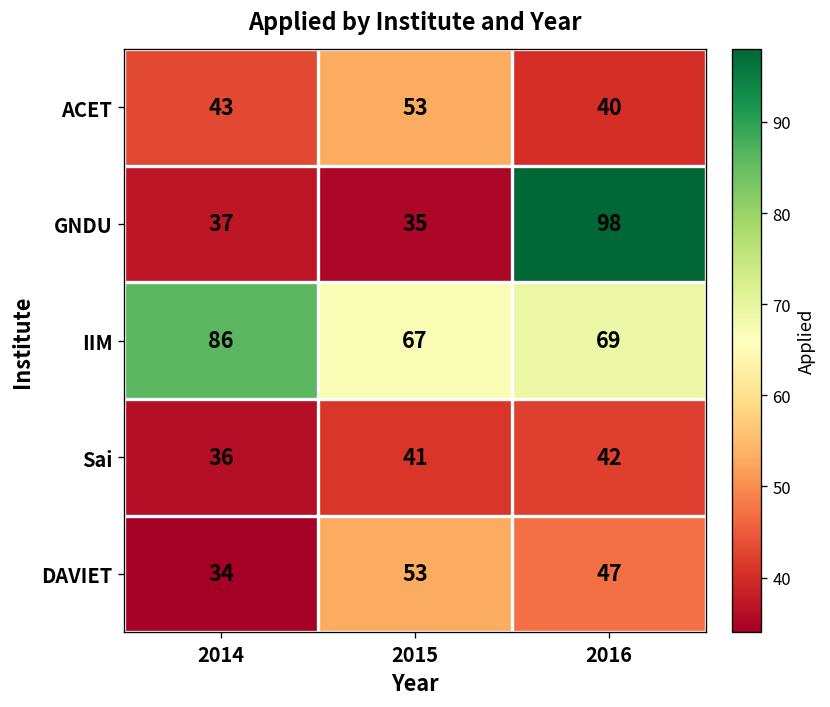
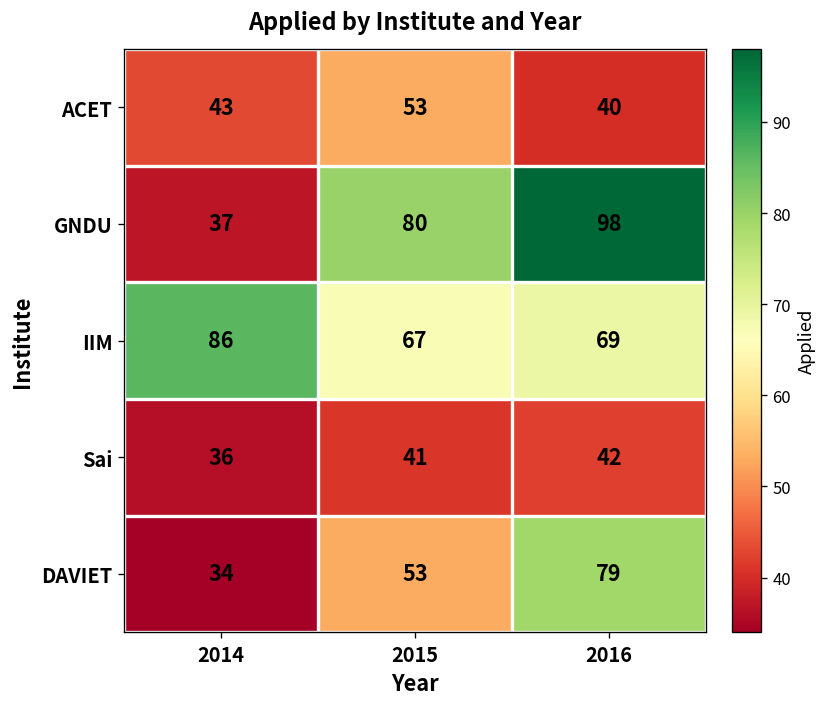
GNDU, 2015: 35 -> 80
DAVIET, 2016: 47 -> 79
